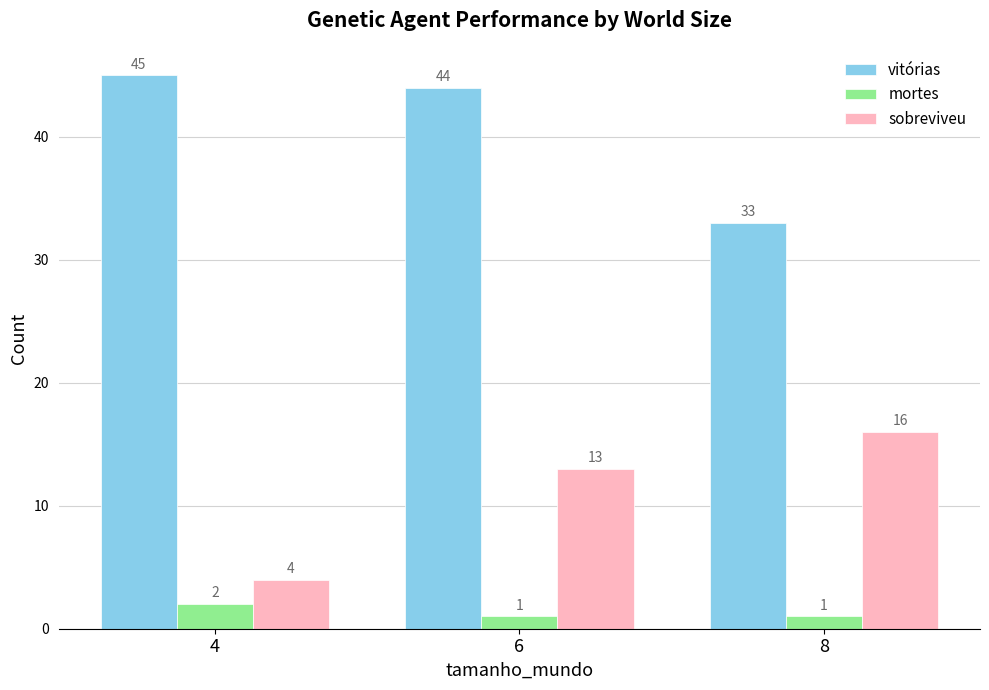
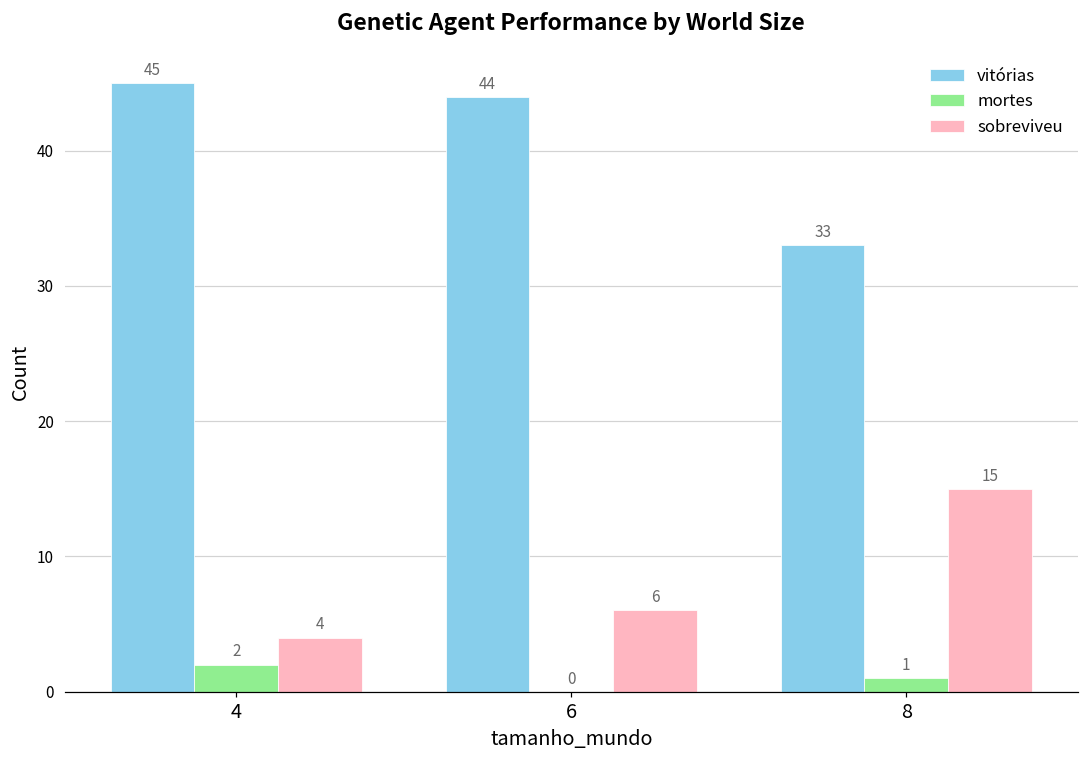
mortes, 6: 1 -> 0
sobreviveu, 6: 13 -> 6
sobreviveu, 8: 16 -> 15
